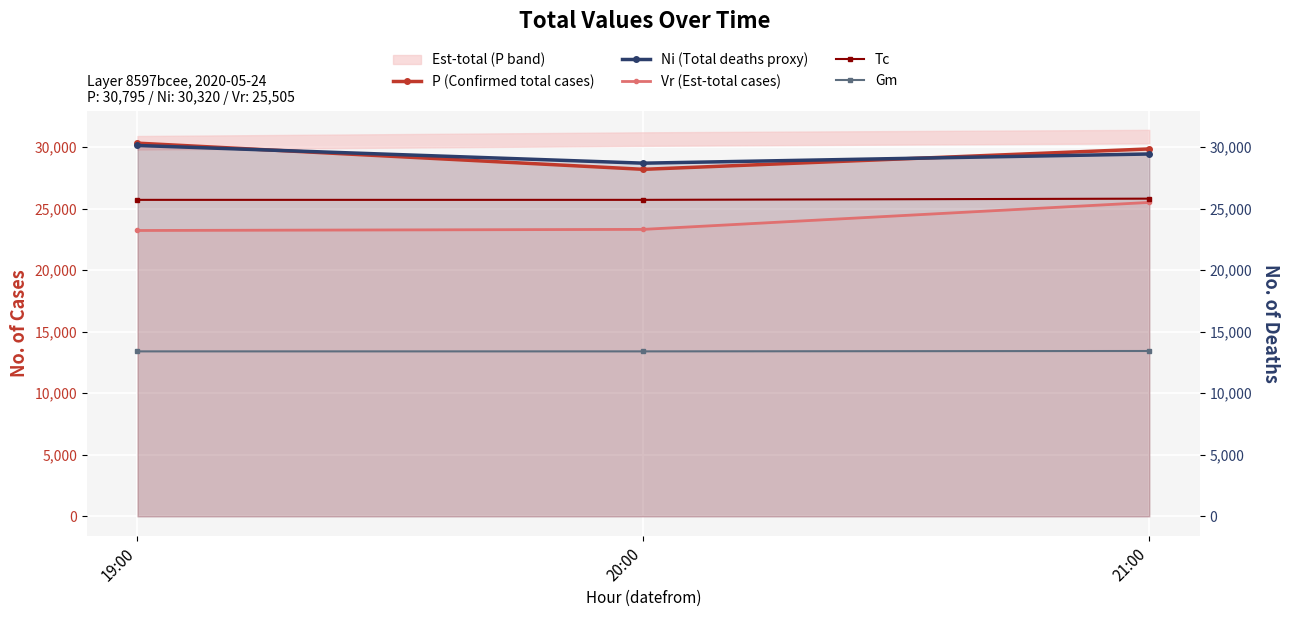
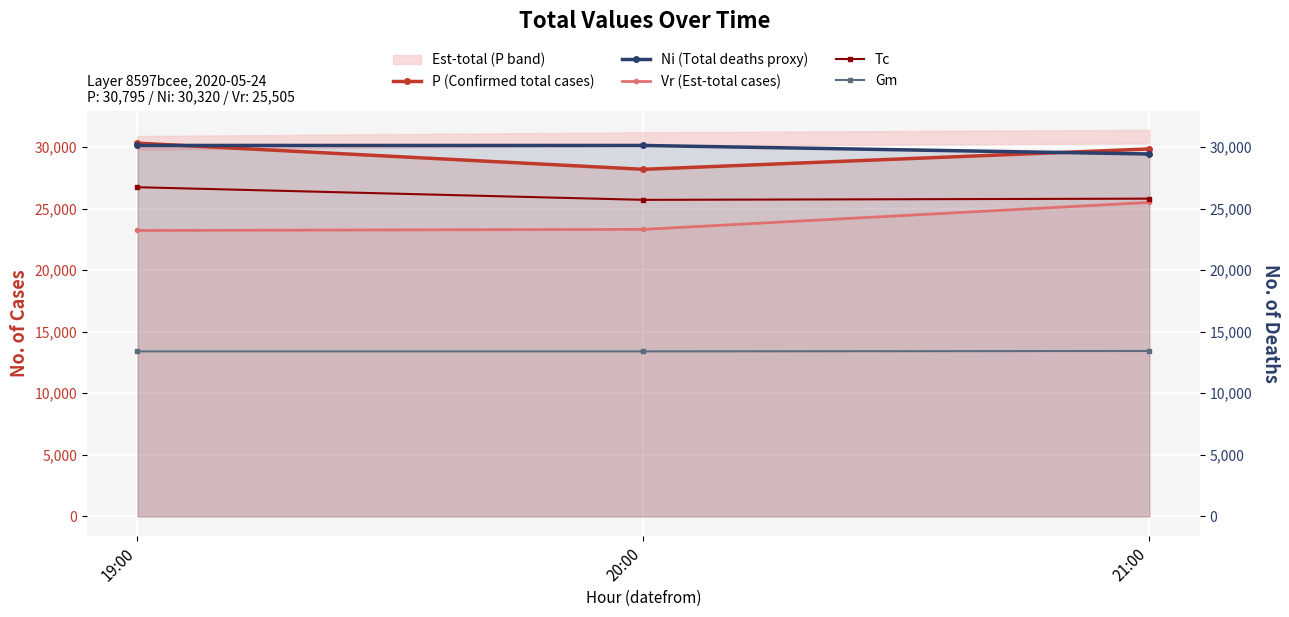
Tc, 19:00: 25,700 -> 26,700
Ni (Total deaths proxy), 20:00: 28,700 -> 30,100
